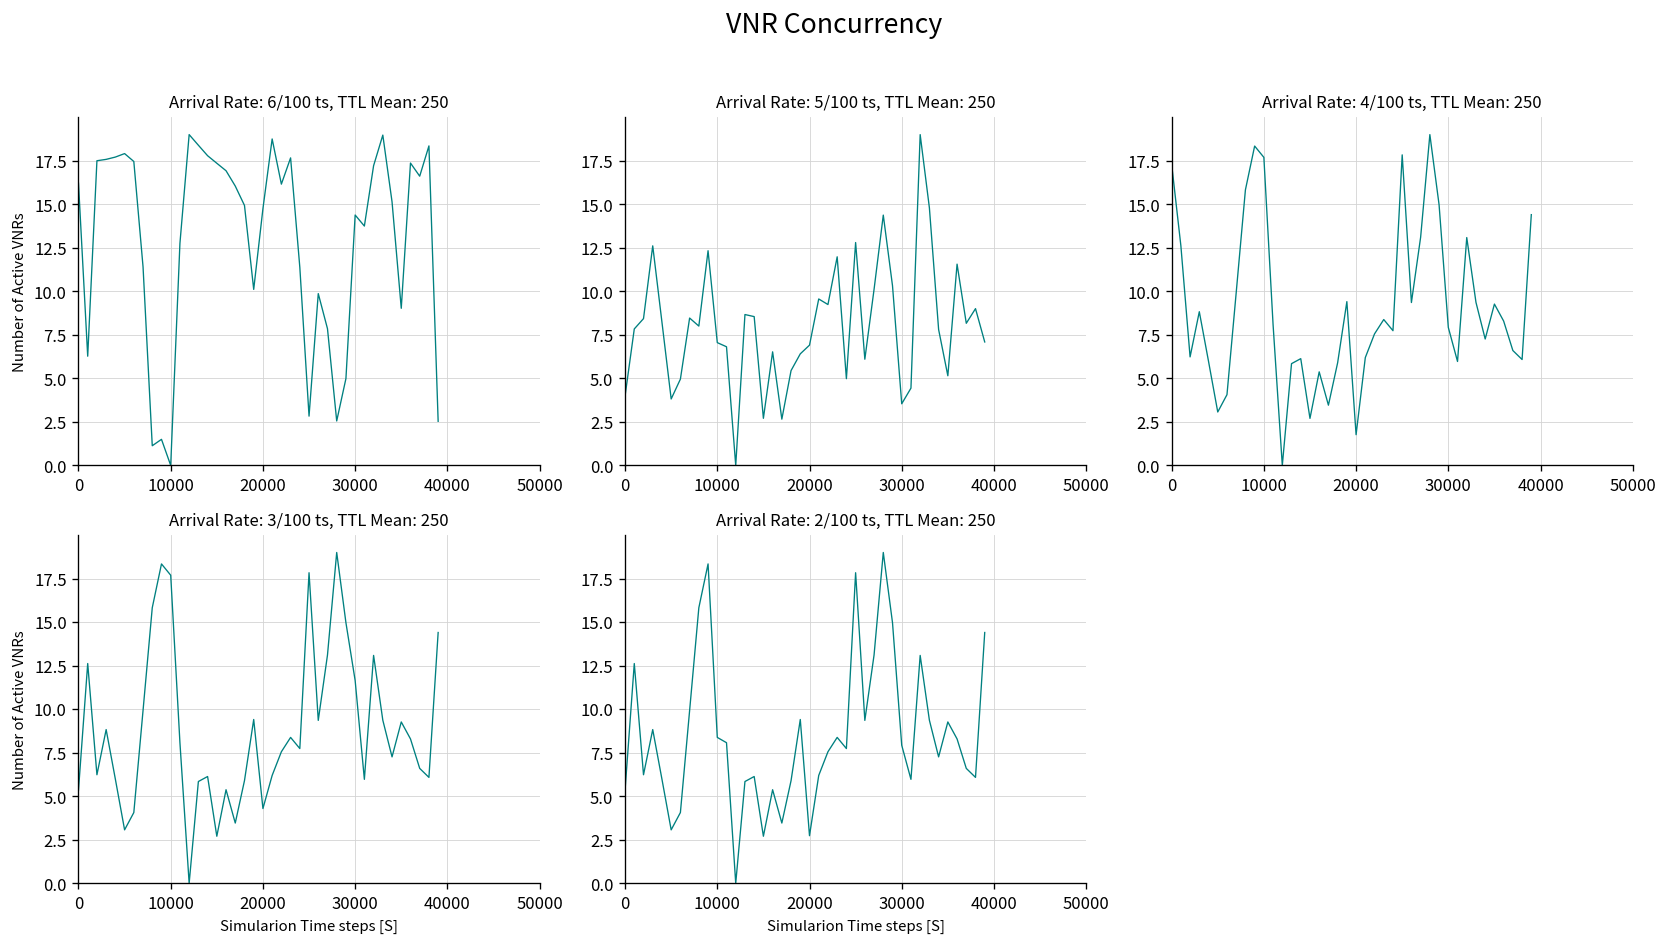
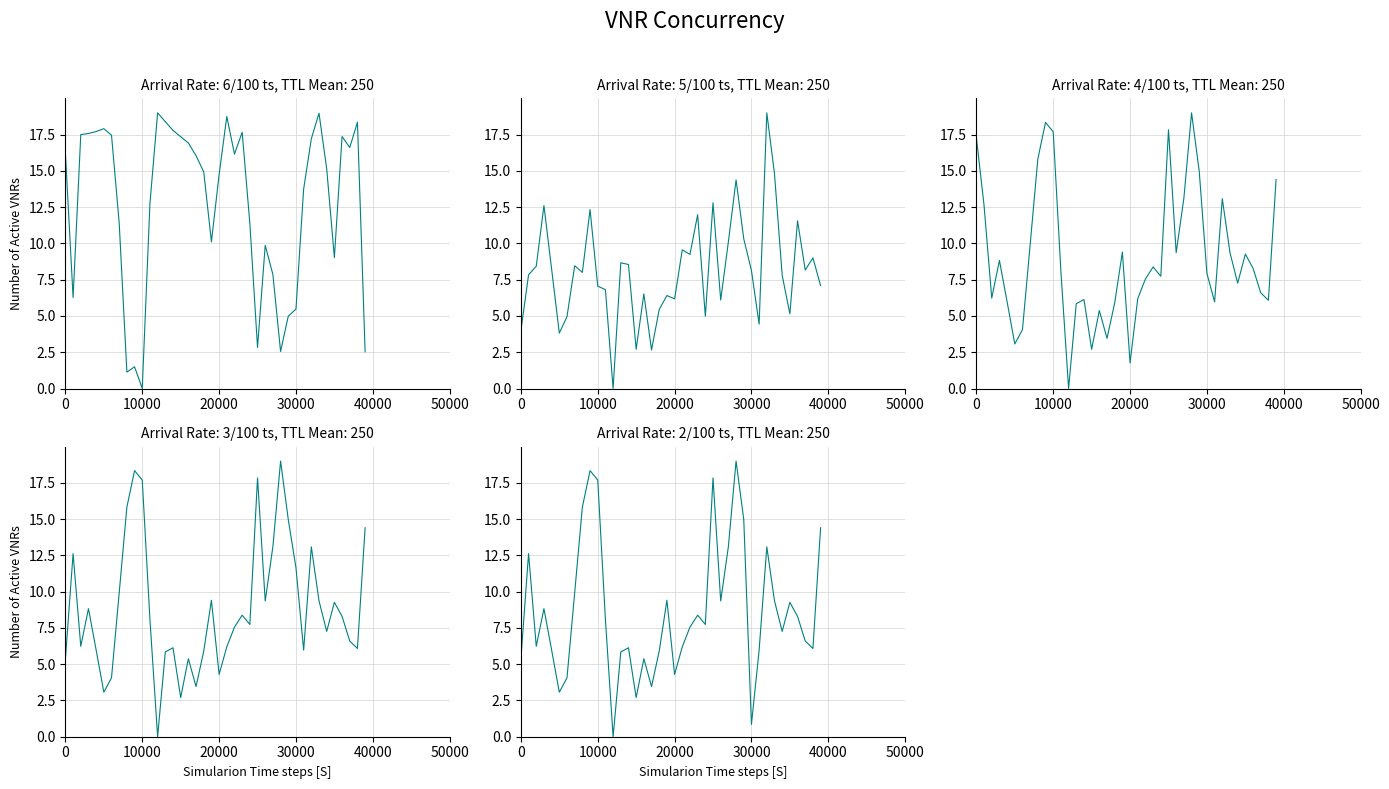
Arrival Rate: 6/100 ts, TTL Mean: 250, 30000: 14.4 -> 5.5
Arrival Rate: 5/100 ts, TTL Mean: 250, 20000: 6.9 -> 6.2
Arrival Rate: 5/100 ts, TTL Mean: 250, 30000: 3.5 -> 8.1
Arrival Rate: 2/100 ts, TTL Mean: 250, 10000: 8.4 -> 17.7
Arrival Rate: 2/100 ts, TTL Mean: 250, 20000: 2.7 -> 4.3
Arrival Rate: 2/100 ts, TTL Mean: 250, 30000: 7.9 -> 0.9
